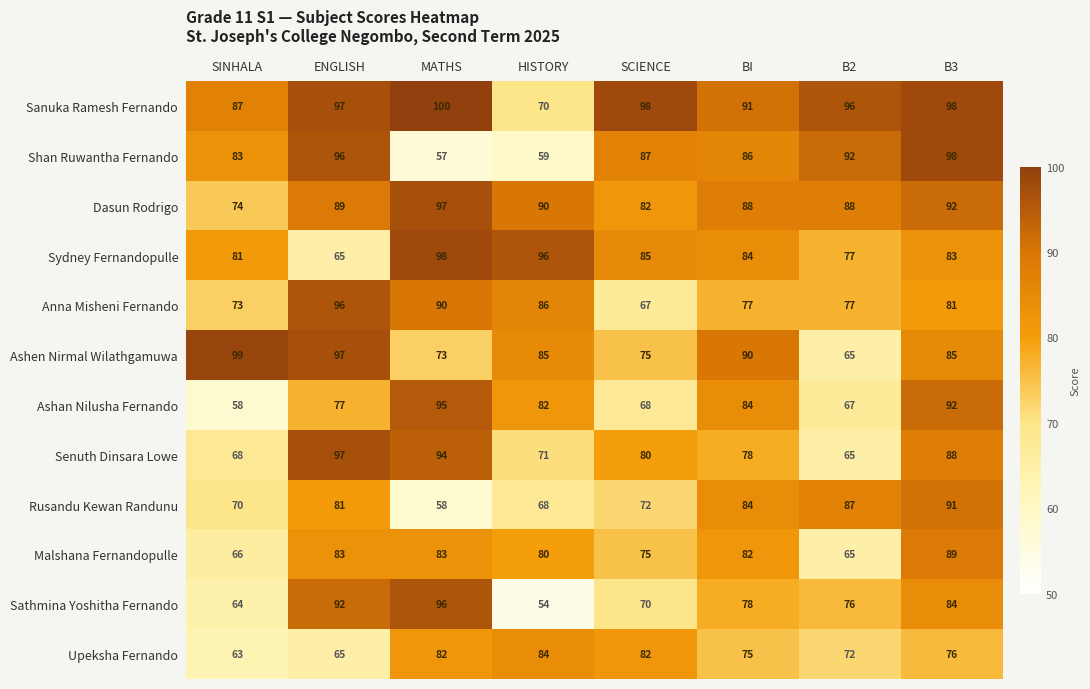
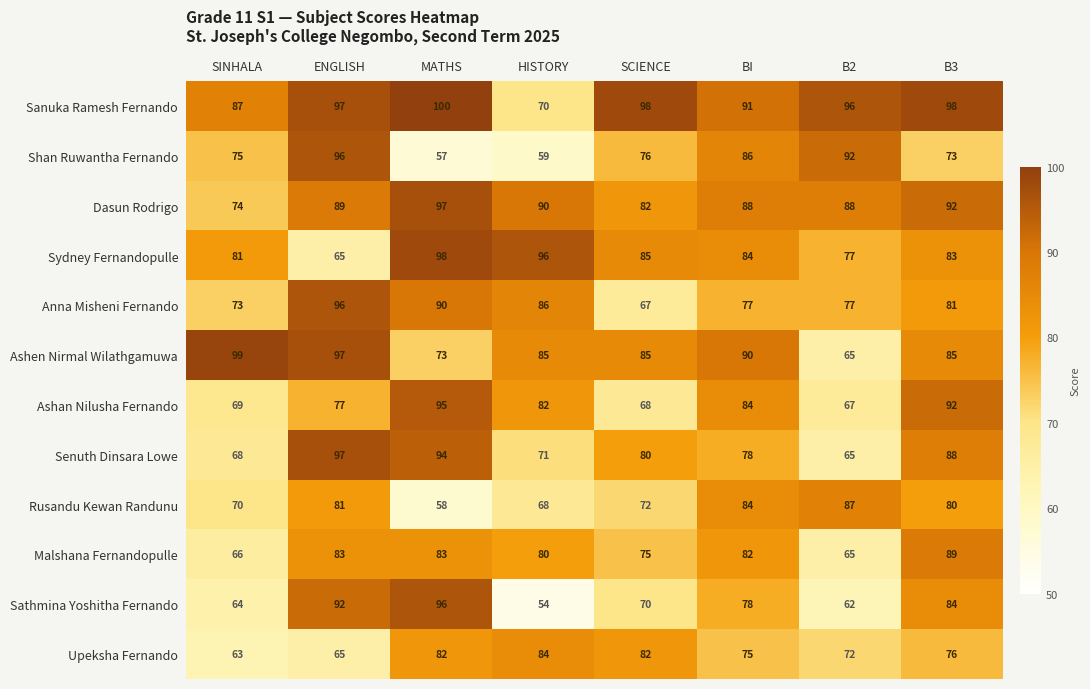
Shan Ruwantha Fernando, SINHALA: 83 -> 75
Shan Ruwantha Fernando, SCIENCE: 87 -> 76
Shan Ruwantha Fernando, B3: 98 -> 73
Ashen Nirmal Wilathgamuwa, SCIENCE: 75 -> 85
Ashan Nilusha Fernando, SINHALA: 58 -> 69
Rusandu Kewan Randunu, B3: 91 -> 80
Sathmina Yoshitha Fernando, B2: 76 -> 62
